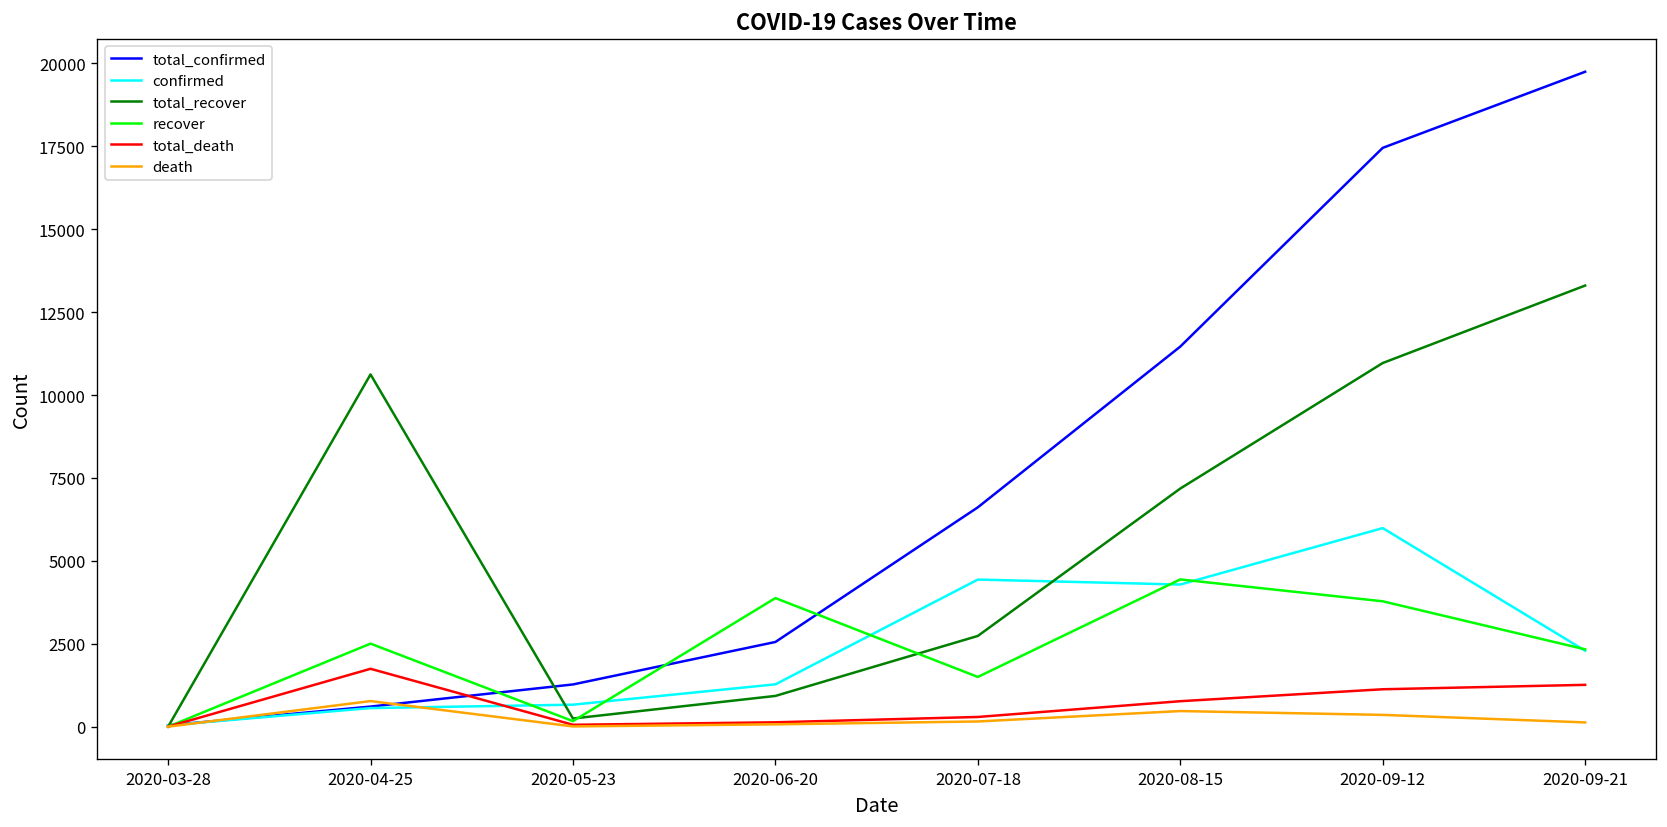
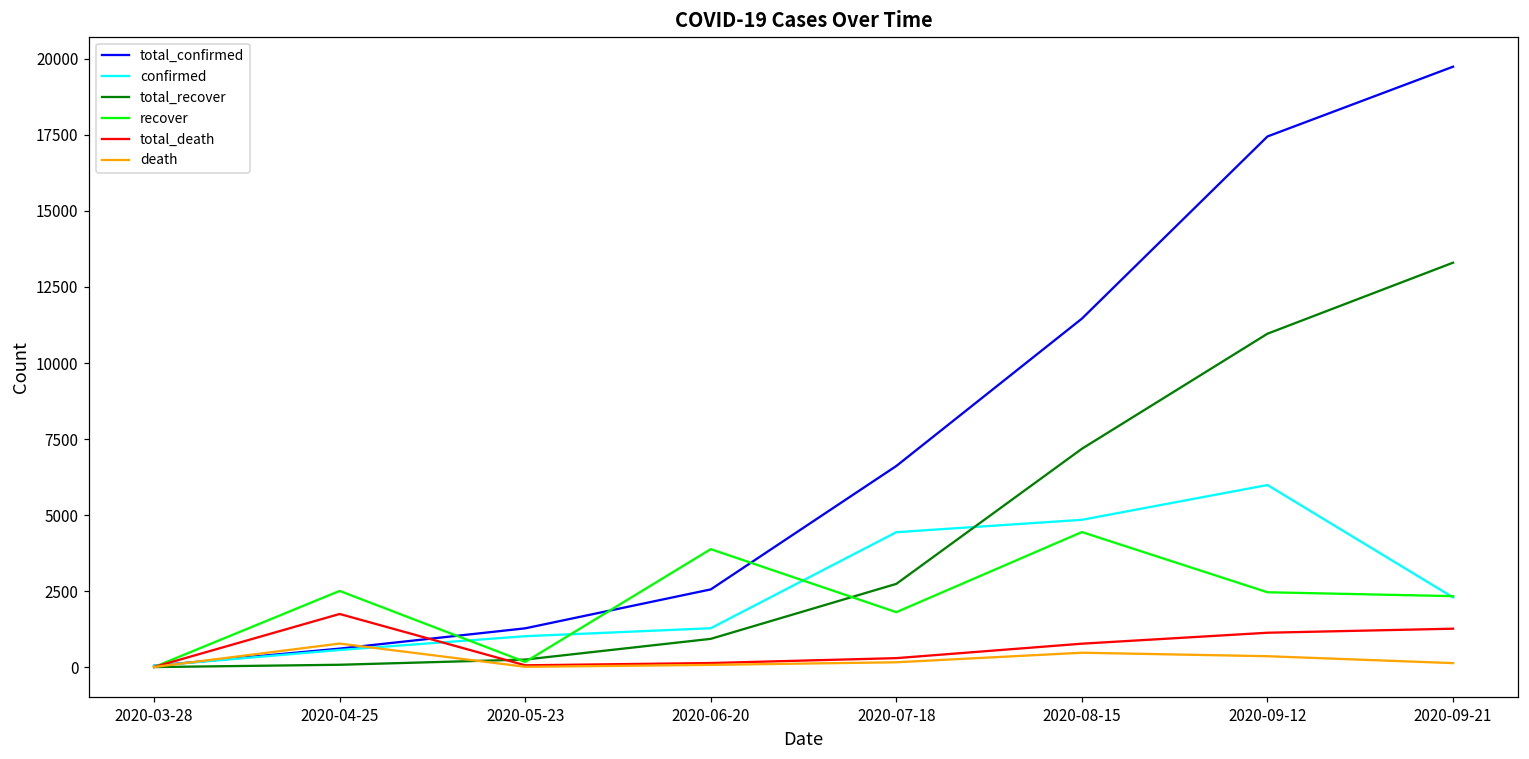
total_recover, 2020-04-25: 10600 -> 100
confirmed, 2020-05-23: 700 -> 1000
recover, 2020-07-18: 1500 -> 1800
confirmed, 2020-08-15: 4300 -> 4800
recover, 2020-09-12: 3800 -> 2500
